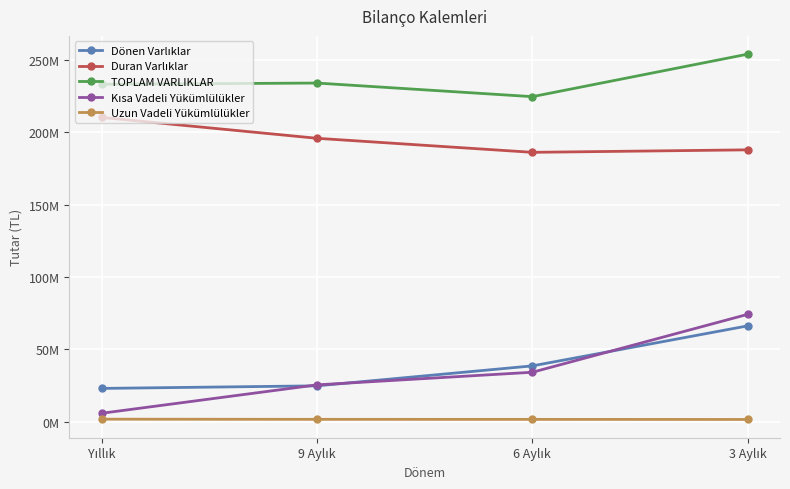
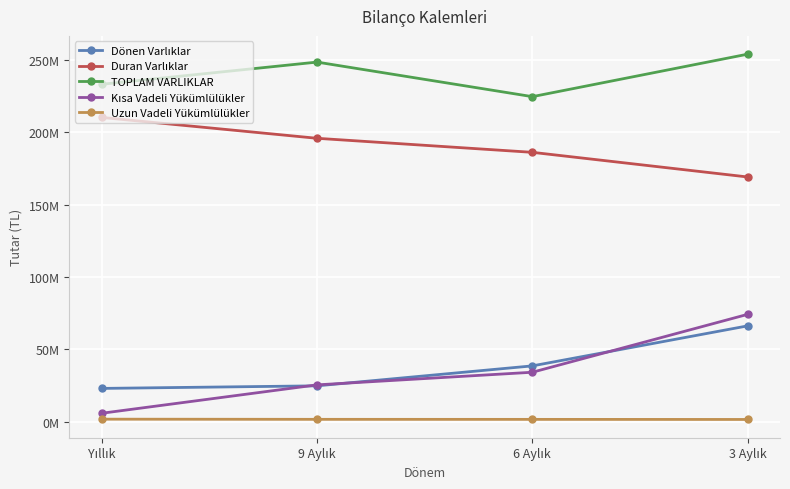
TOPLAM VARLIKLAR, 9 Aylık: 234000000 -> 248000000
Duran Varlıklar, 3 Aylık: 188000000 -> 169000000
